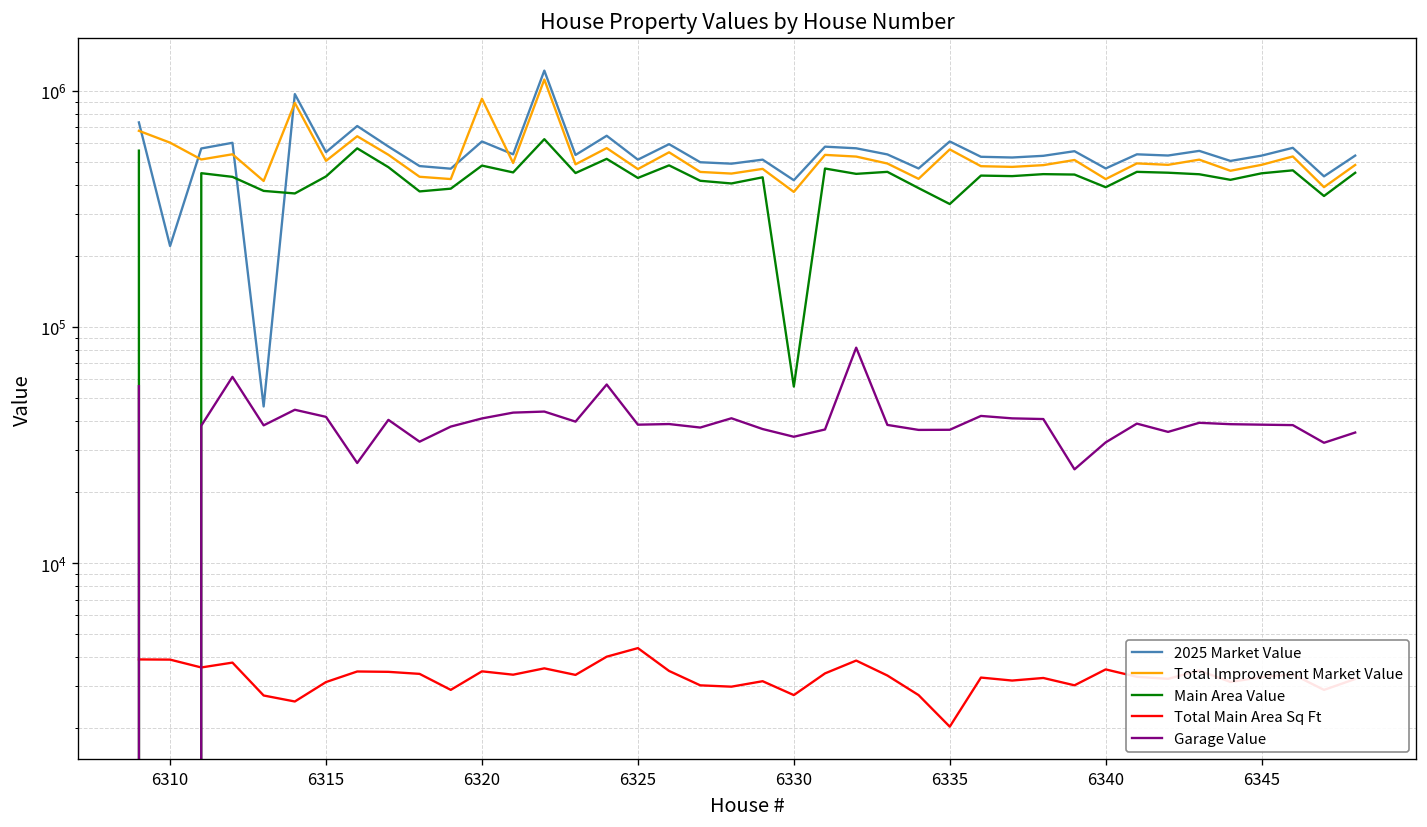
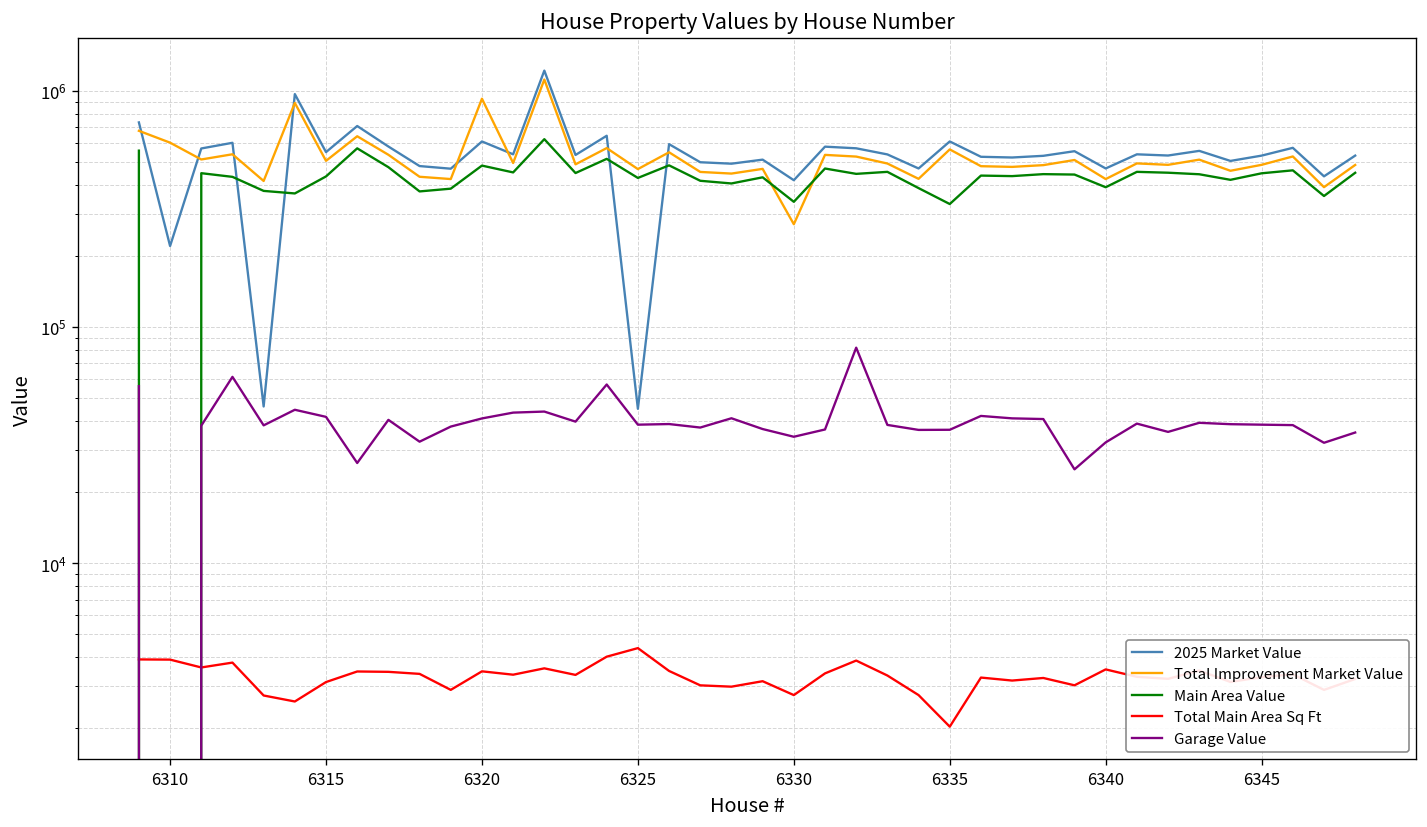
2025 Market Value, 6325: 510000 -> 45000
Total Improvement Market Value, 6330: 370000 -> 270000
Main Area Value, 6330: 56000 -> 340000
